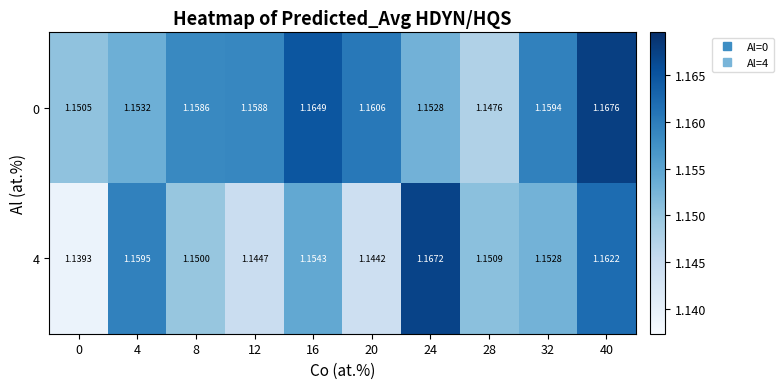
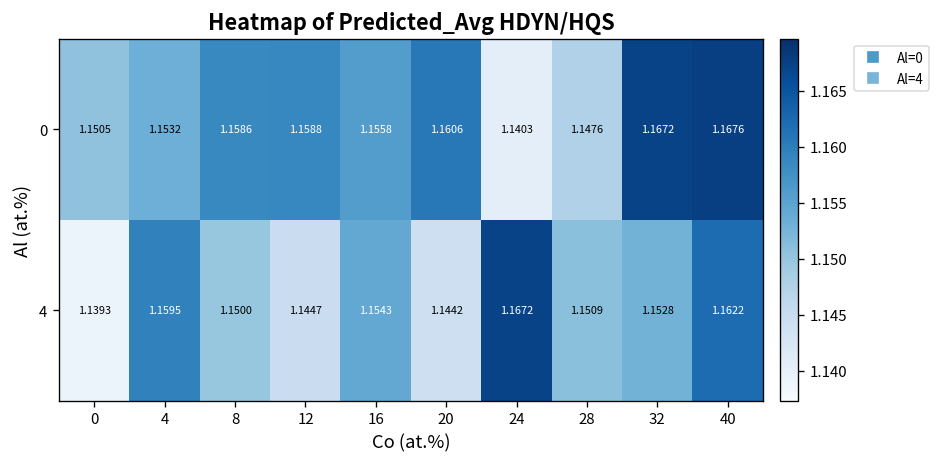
0, 16: 1.1649 -> 1.1558
0, 24: 1.1528 -> 1.1403
0, 32: 1.1594 -> 1.1672
